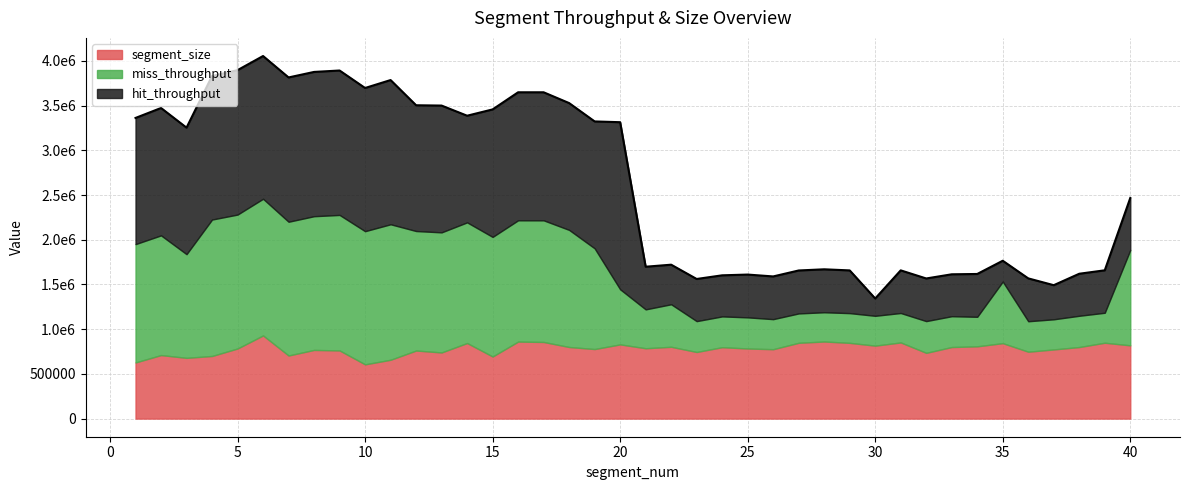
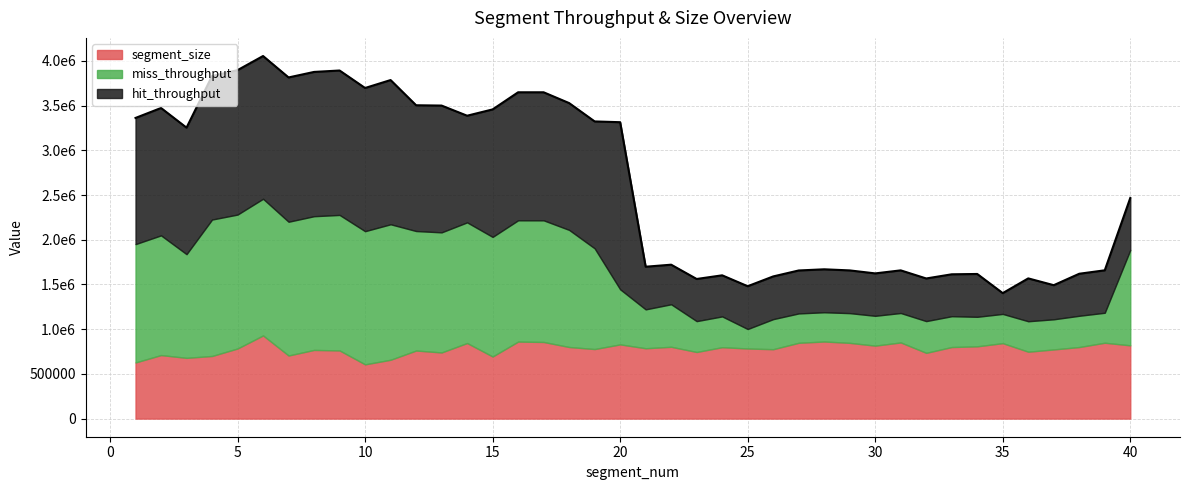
miss_throughput, 25: 300000 -> 200000
hit_throughput, 30: 200000 -> 500000
miss_throughput, 35: 700000 -> 300000
